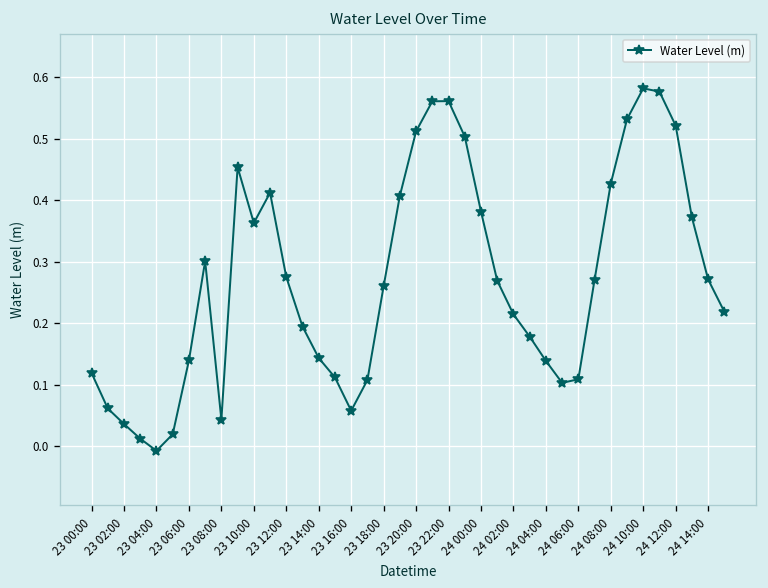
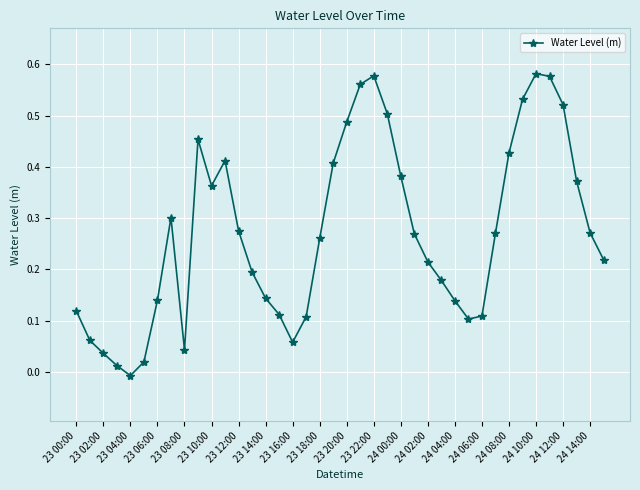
23 20:00: 0.51 -> 0.49
23 22:00: 0.56 -> 0.58
